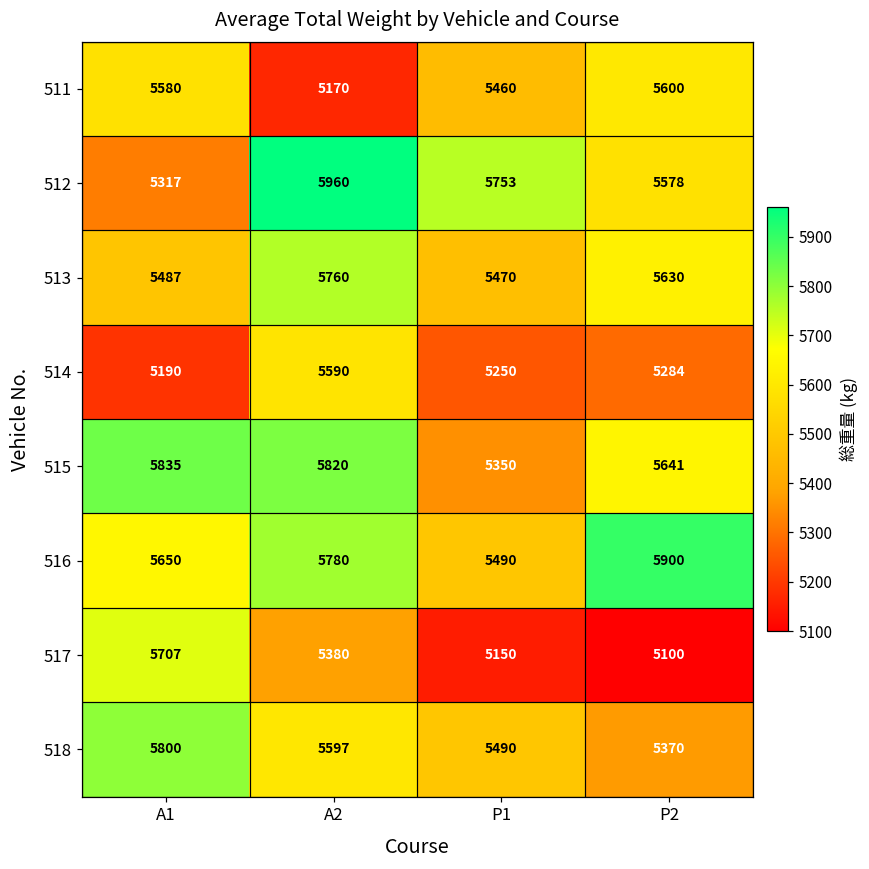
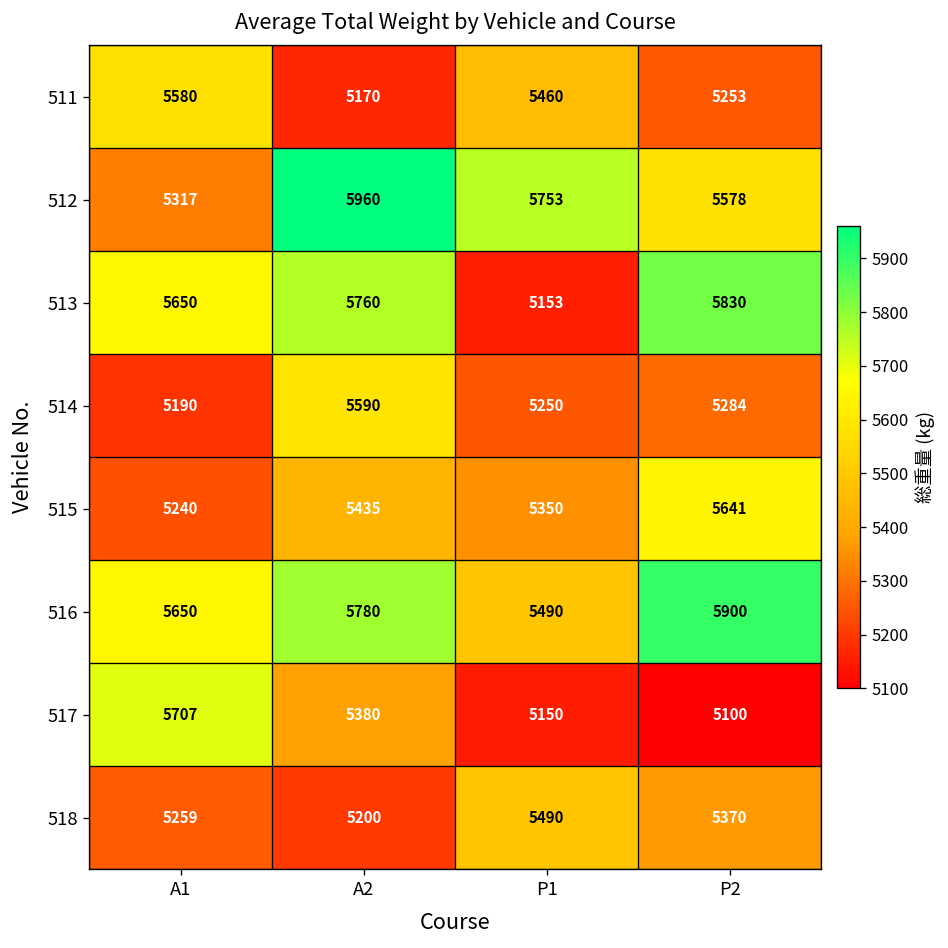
511, P2: 5600 -> 5253
513, A1: 5487 -> 5650
513, P1: 5470 -> 5153
513, P2: 5630 -> 5830
515, A1: 5835 -> 5240
515, A2: 5820 -> 5435
518, A1: 5800 -> 5259
518, A2: 5597 -> 5200
